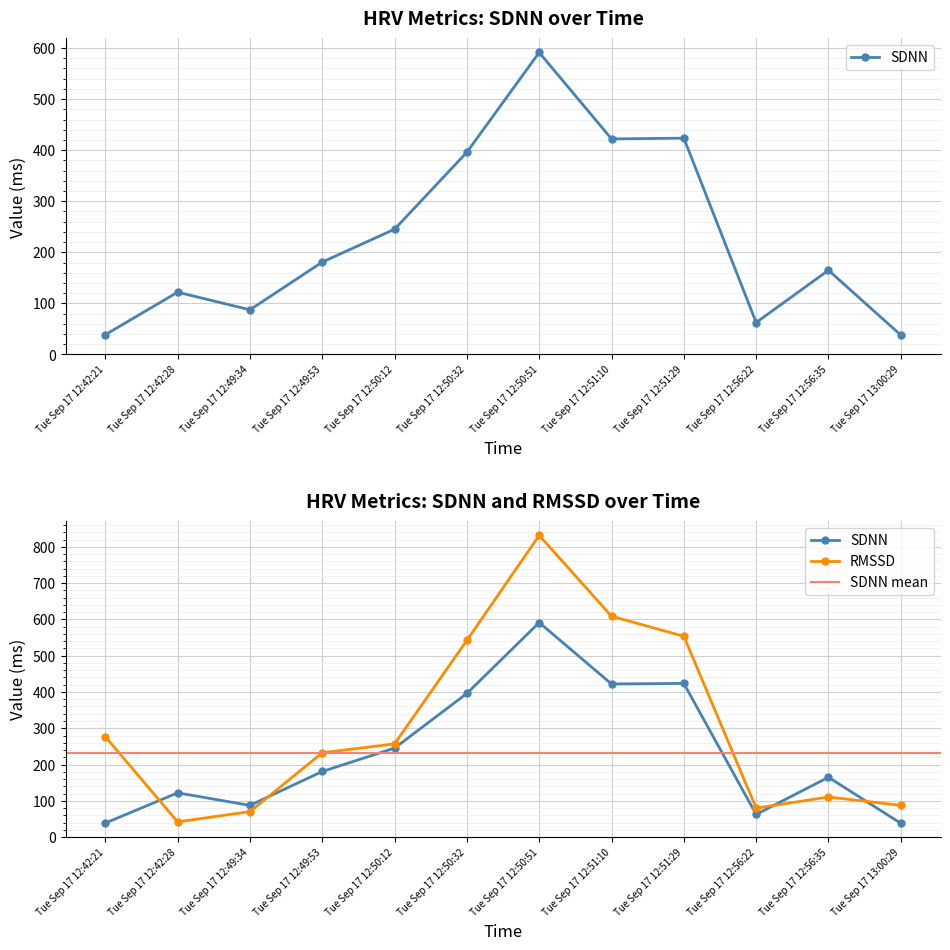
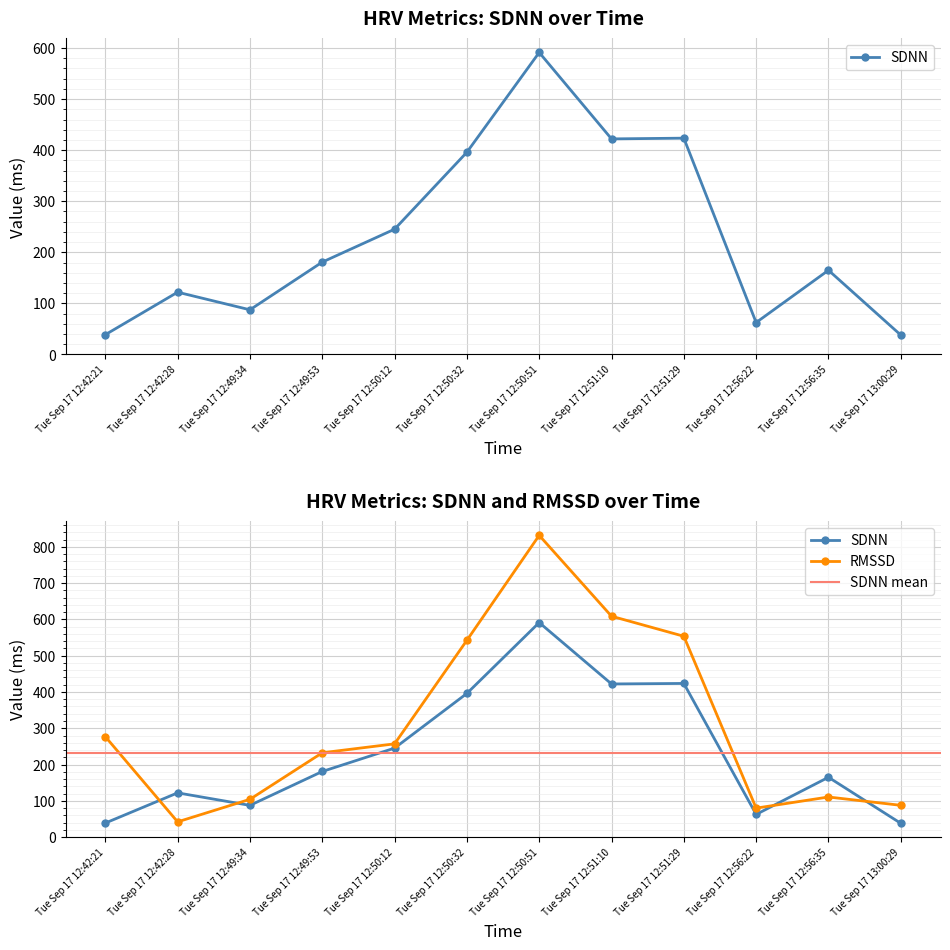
HRV Metrics: SDNN and RMSSD over Time, RMSSD, Tue Sep 17 12:49:34: 70 -> 100
